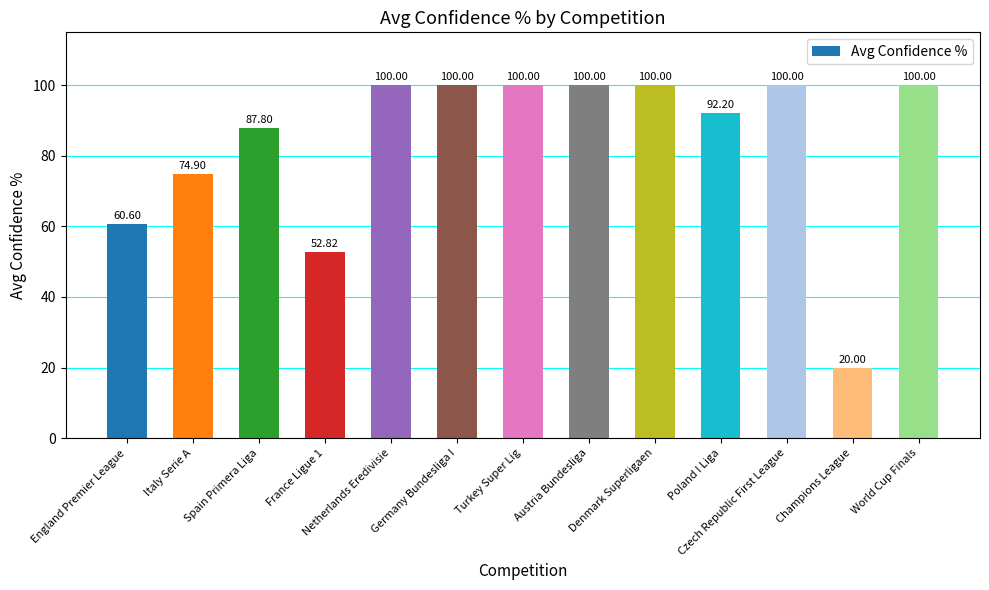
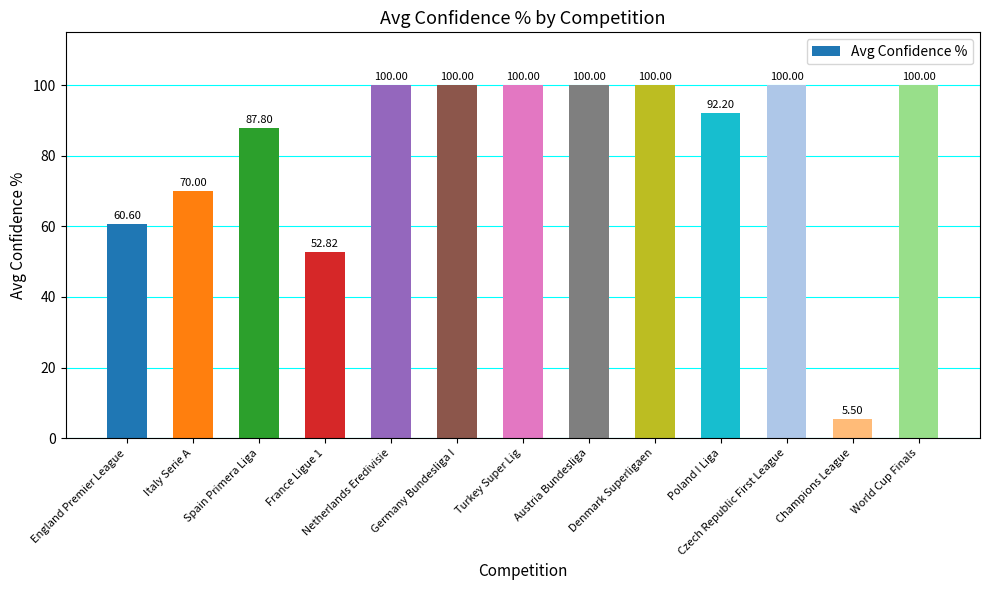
Italy Serie A: 74.90 -> 70.00
Champions League: 20.00 -> 5.50
